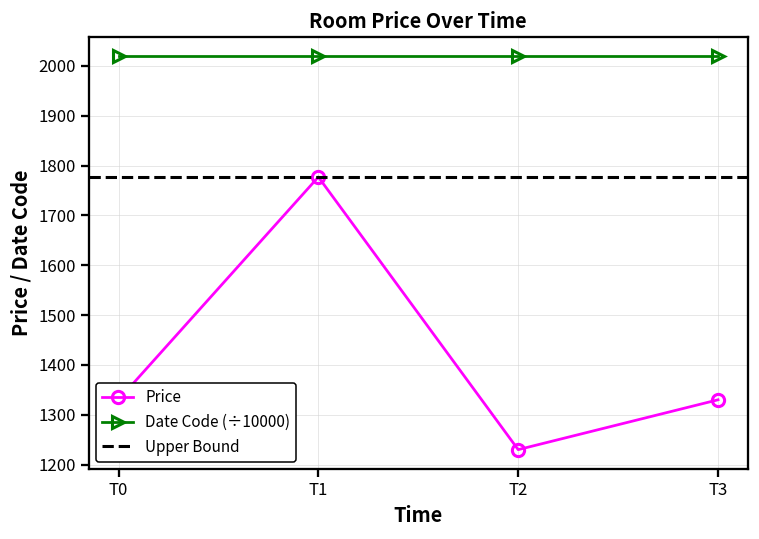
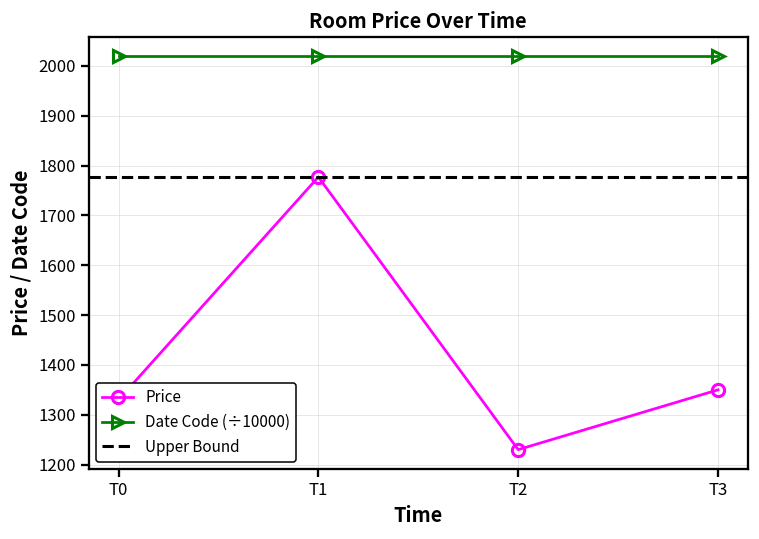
Price, T3: 1330 -> 1350
